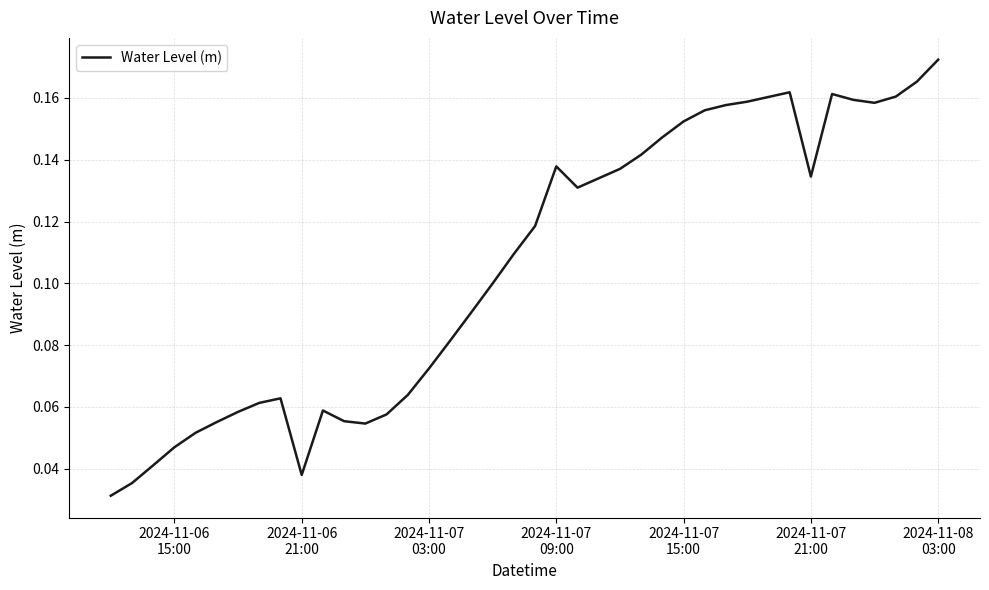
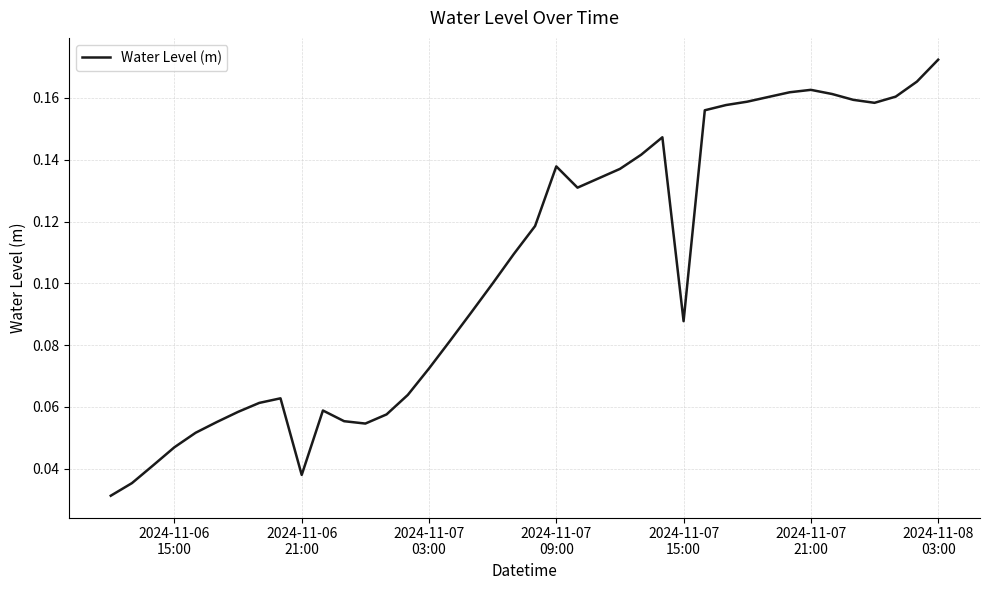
2024-11-07 15:00: 0.152 -> 0.088
2024-11-07 21:00: 0.135 -> 0.163
